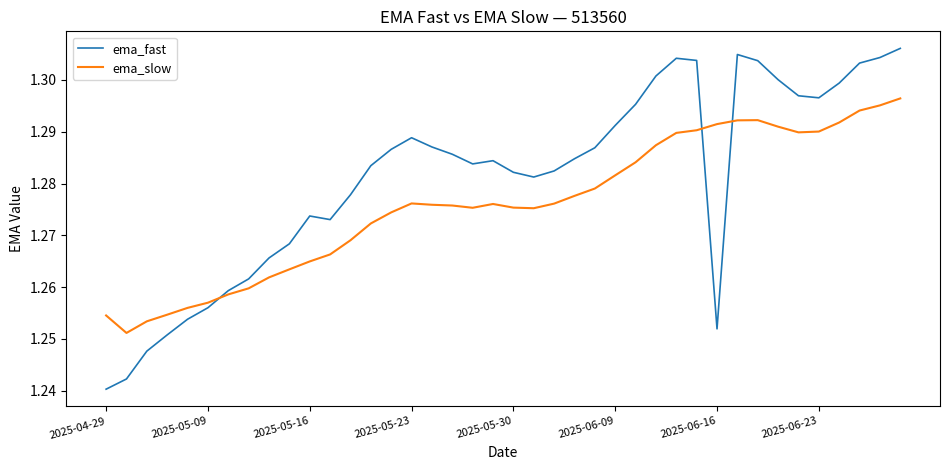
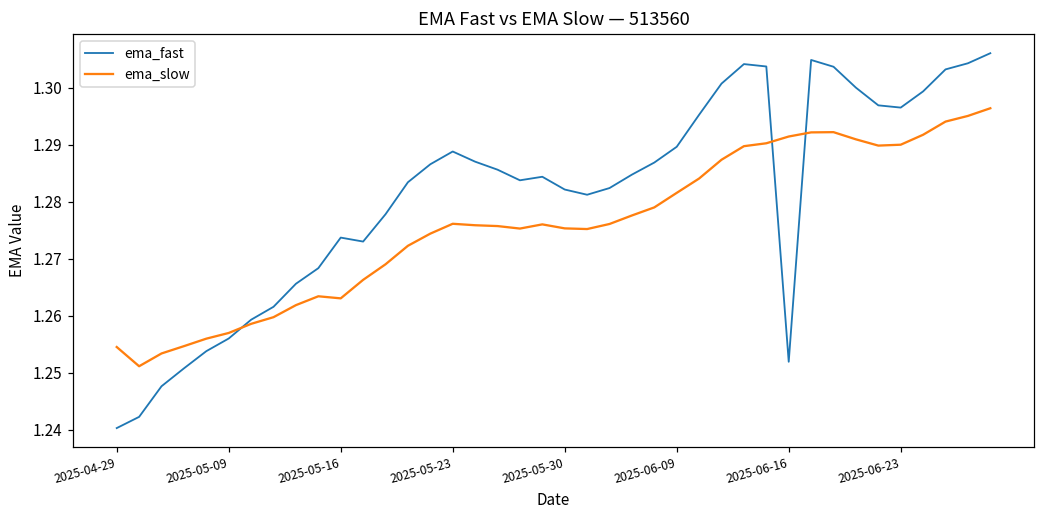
ema_slow, 2025-05-16: 1.265 -> 1.263
ema_fast, 2025-06-09: 1.291 -> 1.290
